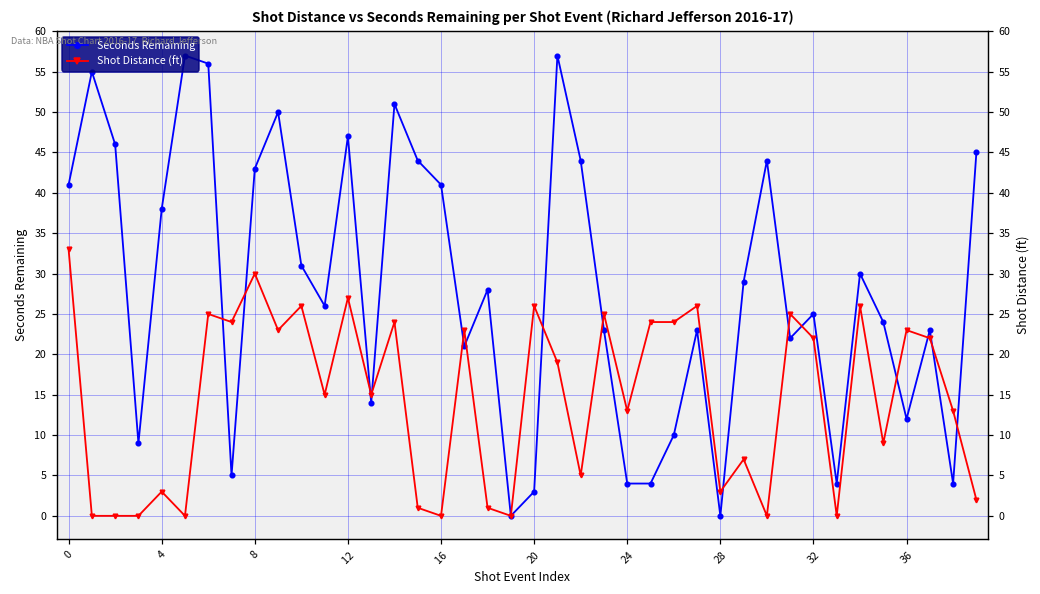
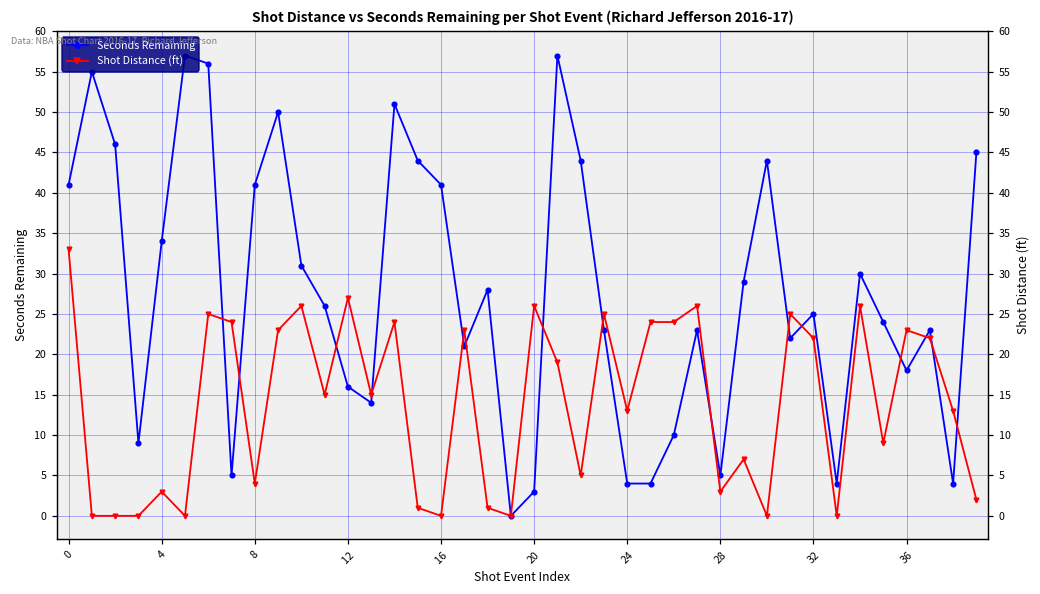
Seconds Remaining, 4: 38 -> 34
Seconds Remaining, 8: 43 -> 41
Shot Distance (ft), 8: 30 -> 4
Seconds Remaining, 12: 47 -> 16
Seconds Remaining, 28: 0 -> 5
Seconds Remaining, 36: 12 -> 18
